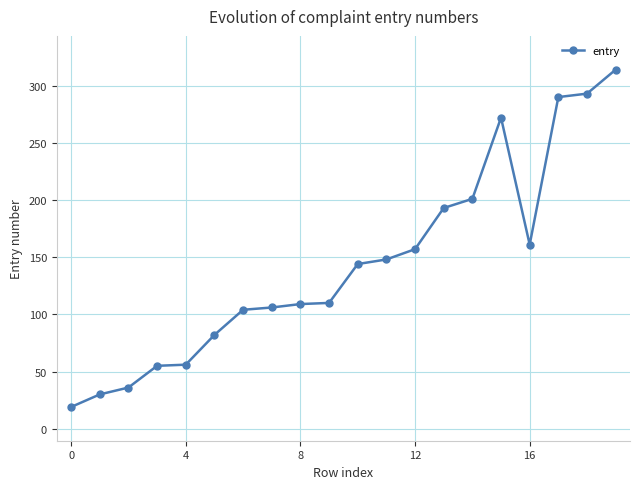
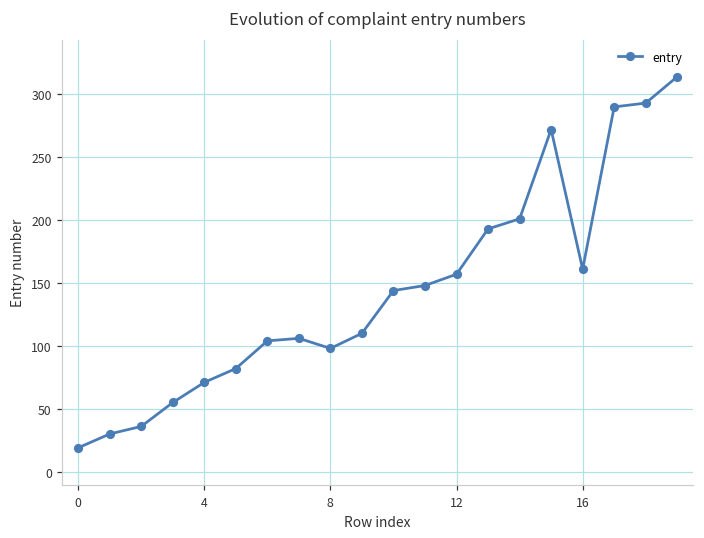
4: 56 -> 71
8: 109 -> 98
